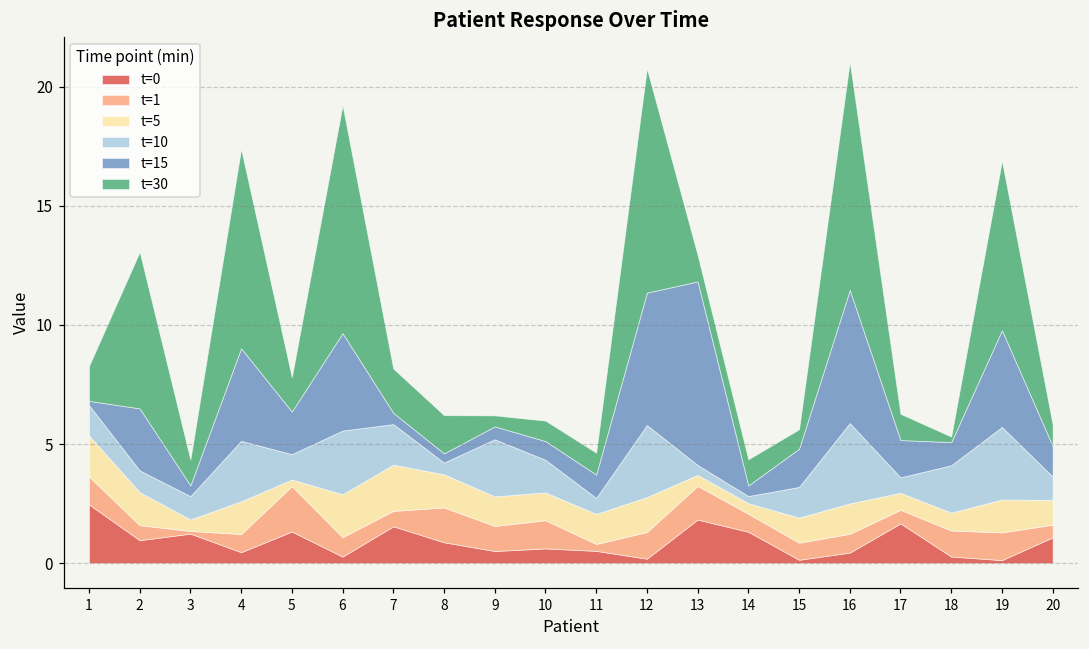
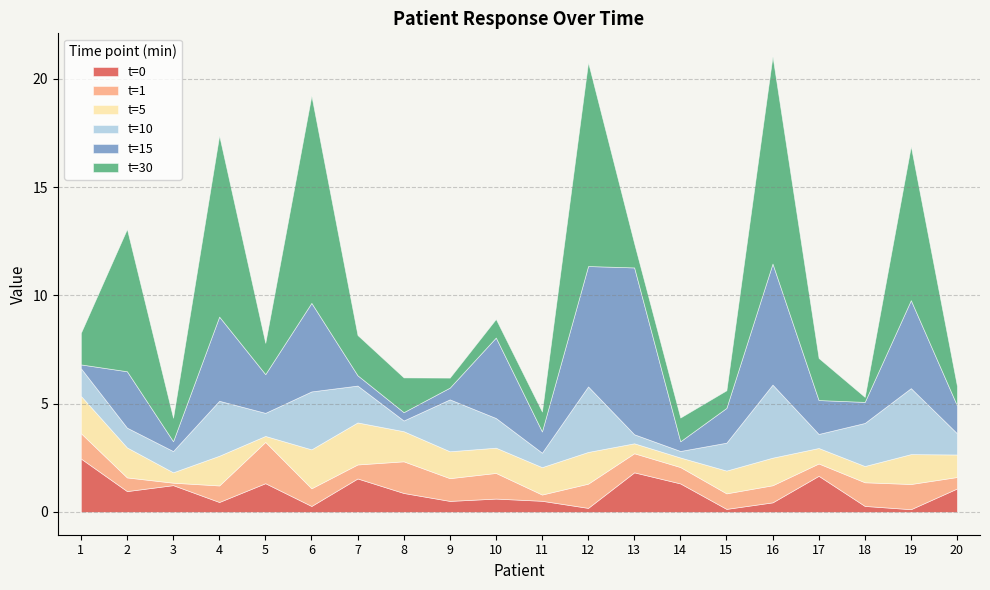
t=15, 10: 0.8 -> 3.7
t=1, 13: 1.4 -> 0.9
t=30, 17: 1.1 -> 1.9
